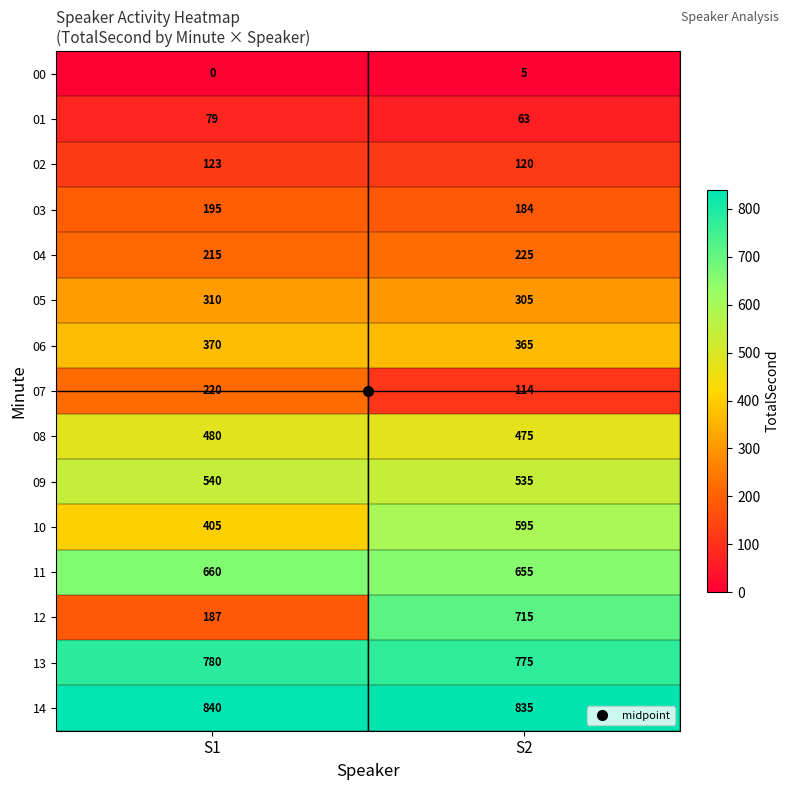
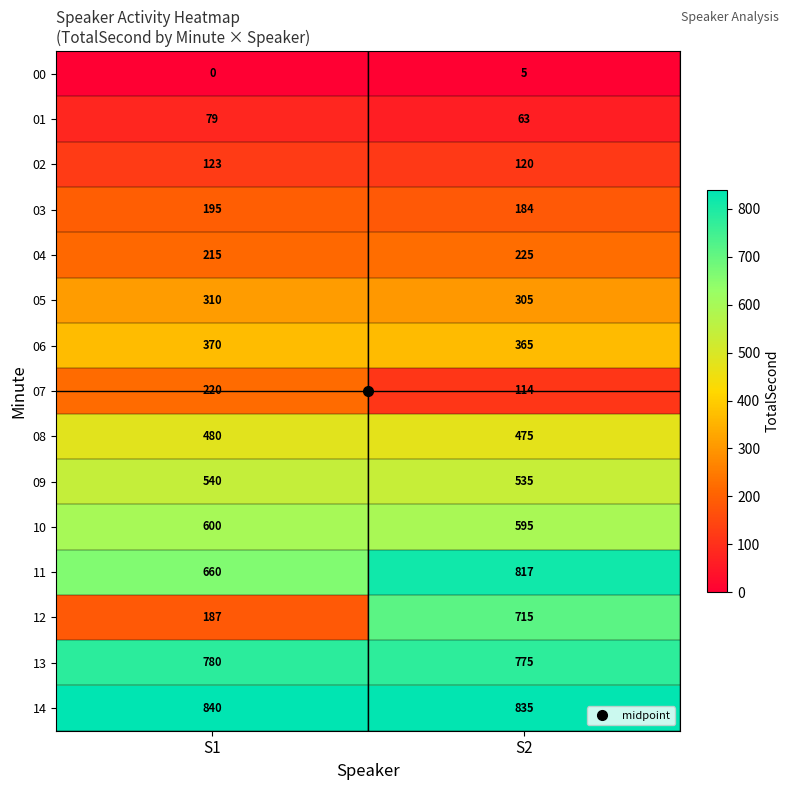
10, S1: 405 -> 600
11, S2: 655 -> 817
